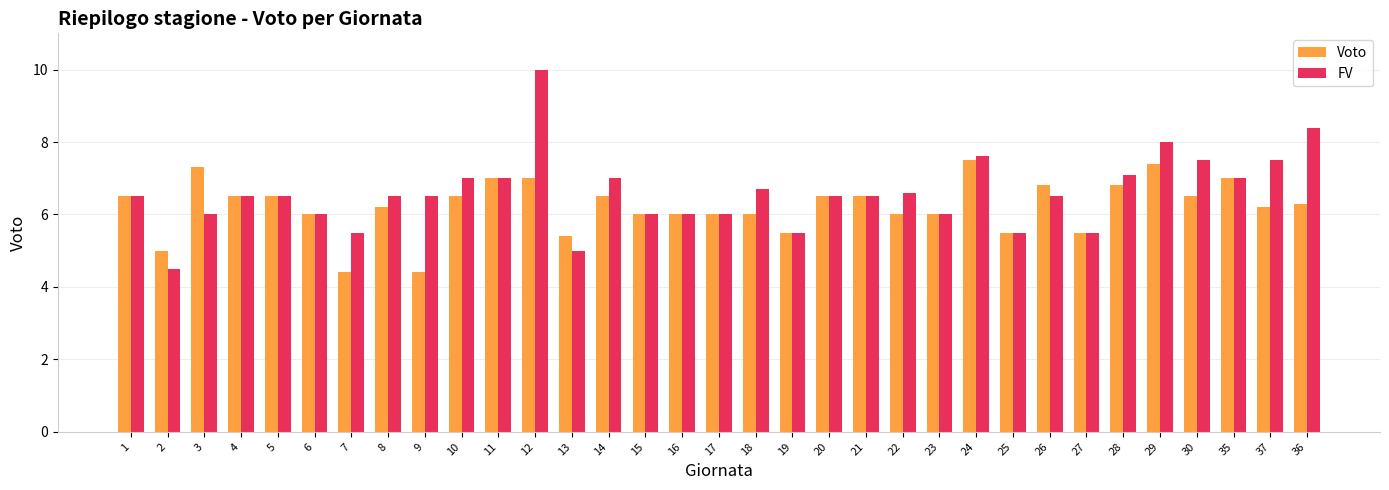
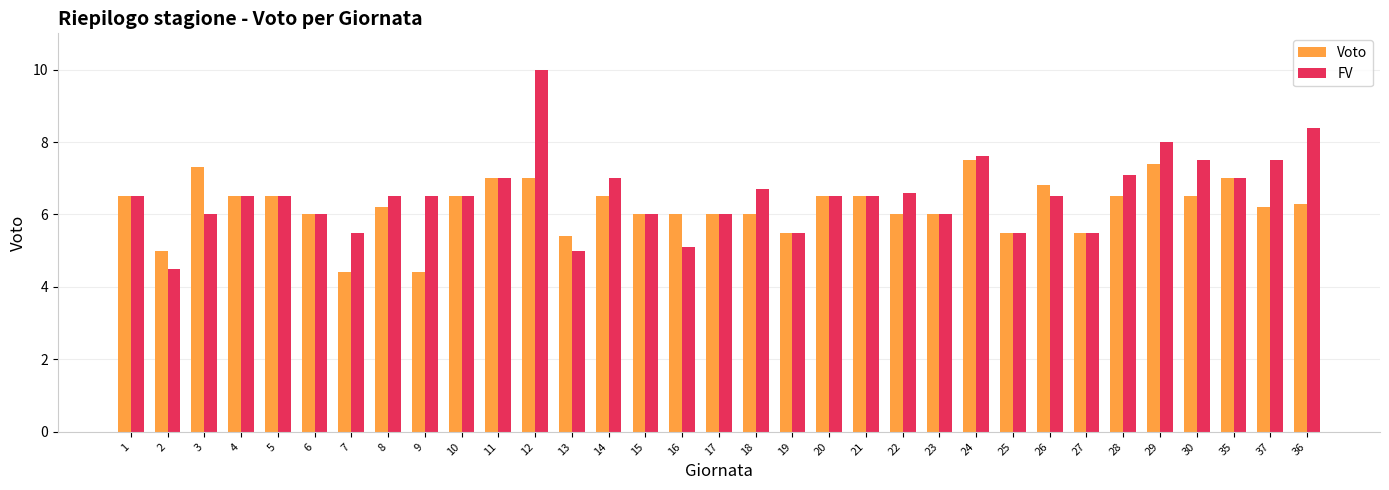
FV, 10: 7.0 -> 6.5
FV, 16: 6.0 -> 5.1
Voto, 28: 6.8 -> 6.5
